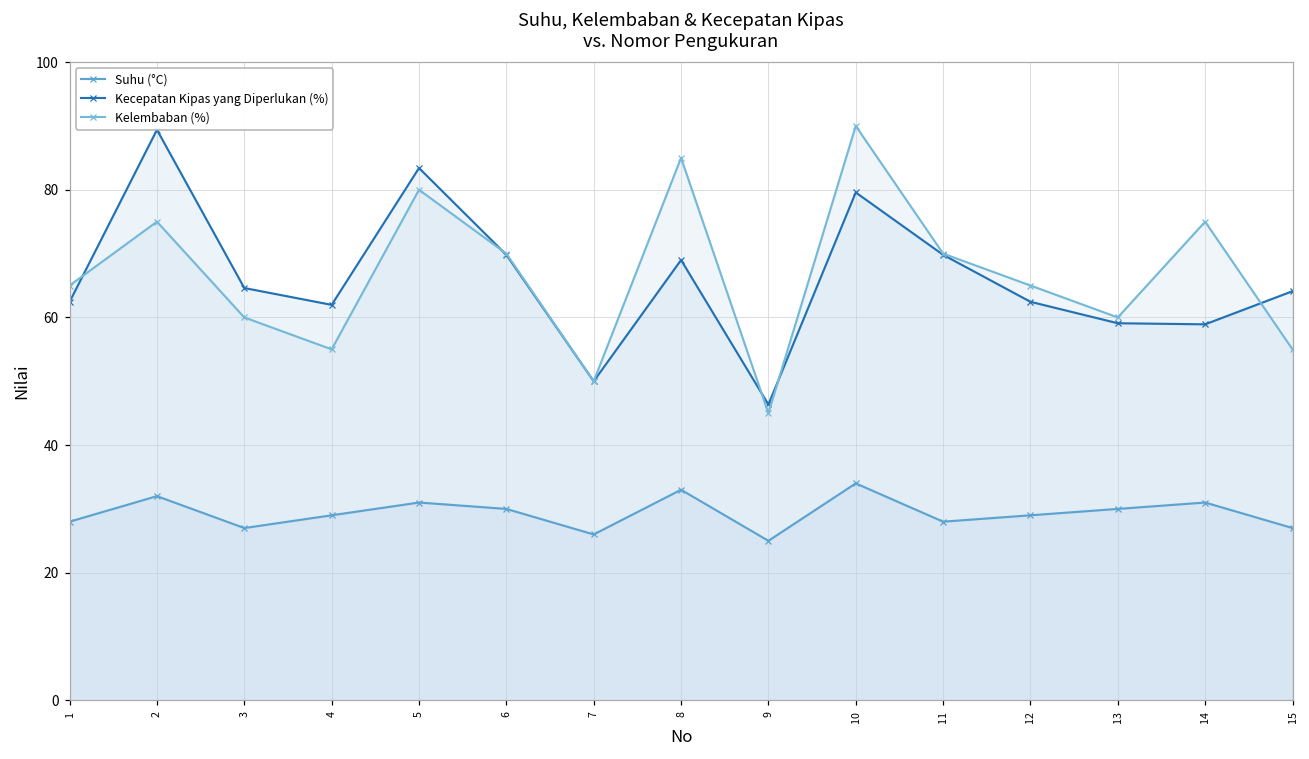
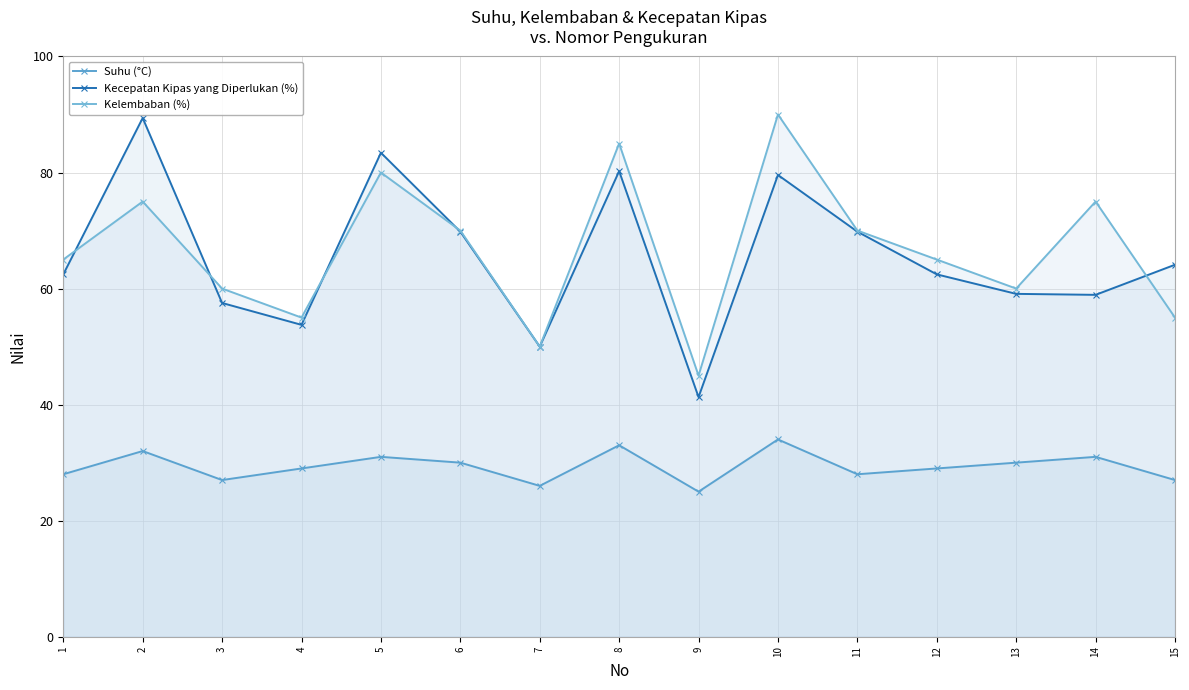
Kecepatan Kipas yang Diperlukan (%), 3: 65 -> 58
Kecepatan Kipas yang Diperlukan (%), 4: 62 -> 54
Kecepatan Kipas yang Diperlukan (%), 8: 69 -> 80
Kecepatan Kipas yang Diperlukan (%), 9: 46 -> 41
